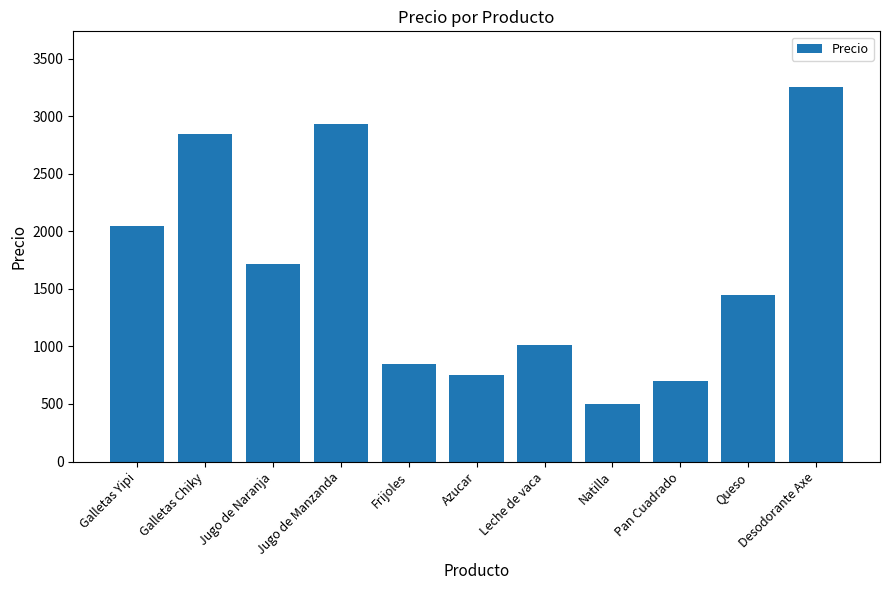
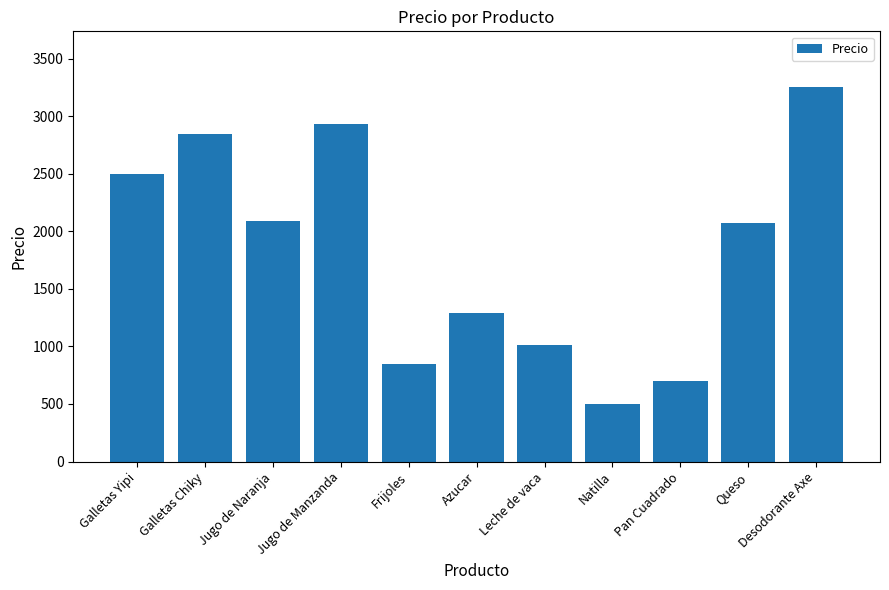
Galletas Yipi: 2050 -> 2500
Jugo de Naranja: 1720 -> 2090
Azucar: 750 -> 1290
Queso: 1450 -> 2070
